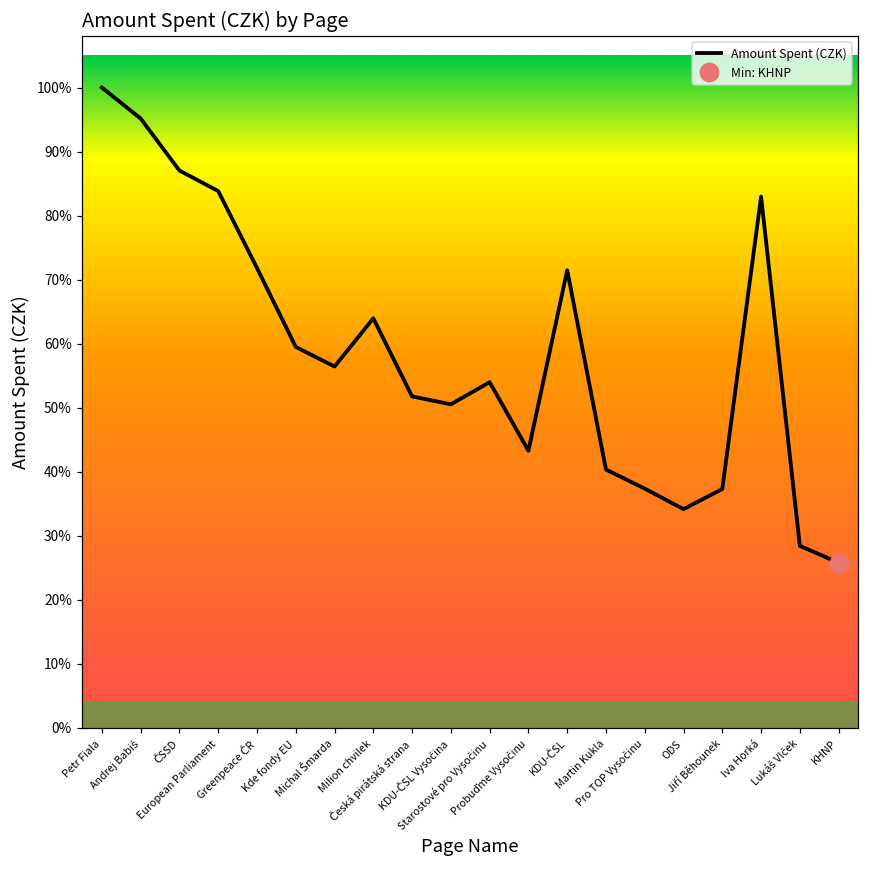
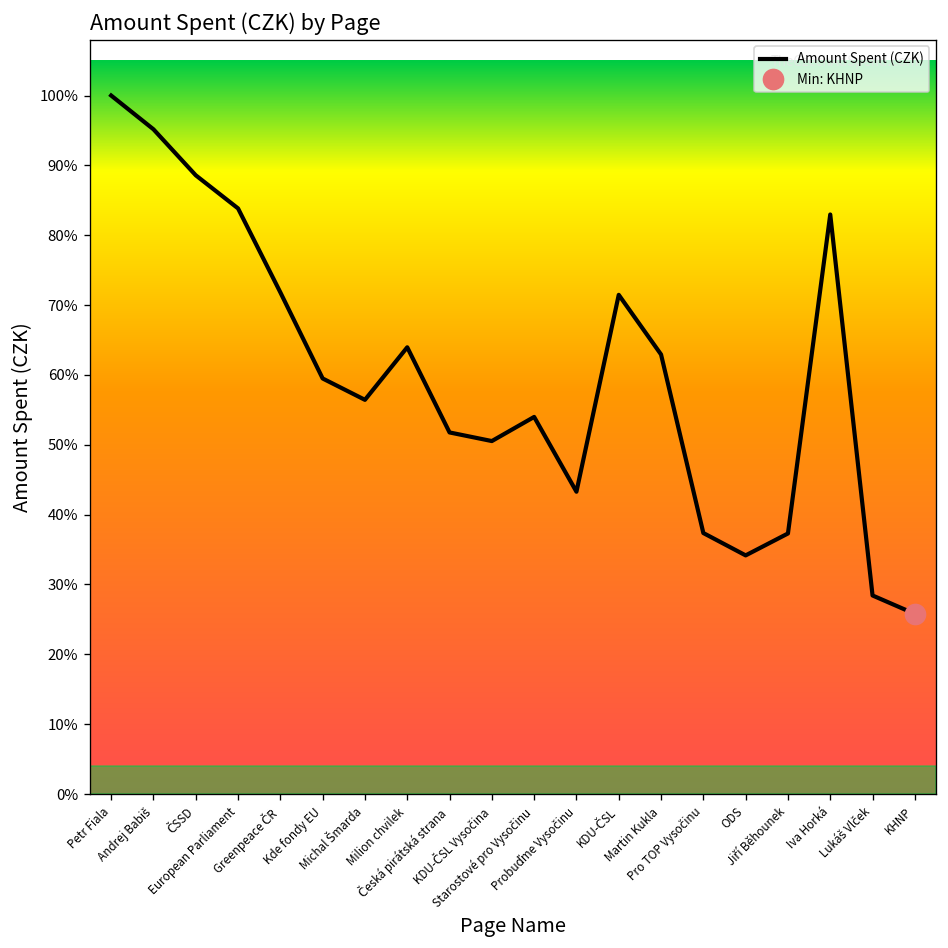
Amount Spent (CZK), ČSSD: 87% -> 89%
Amount Spent (CZK), Martin Kukla: 40% -> 63%
